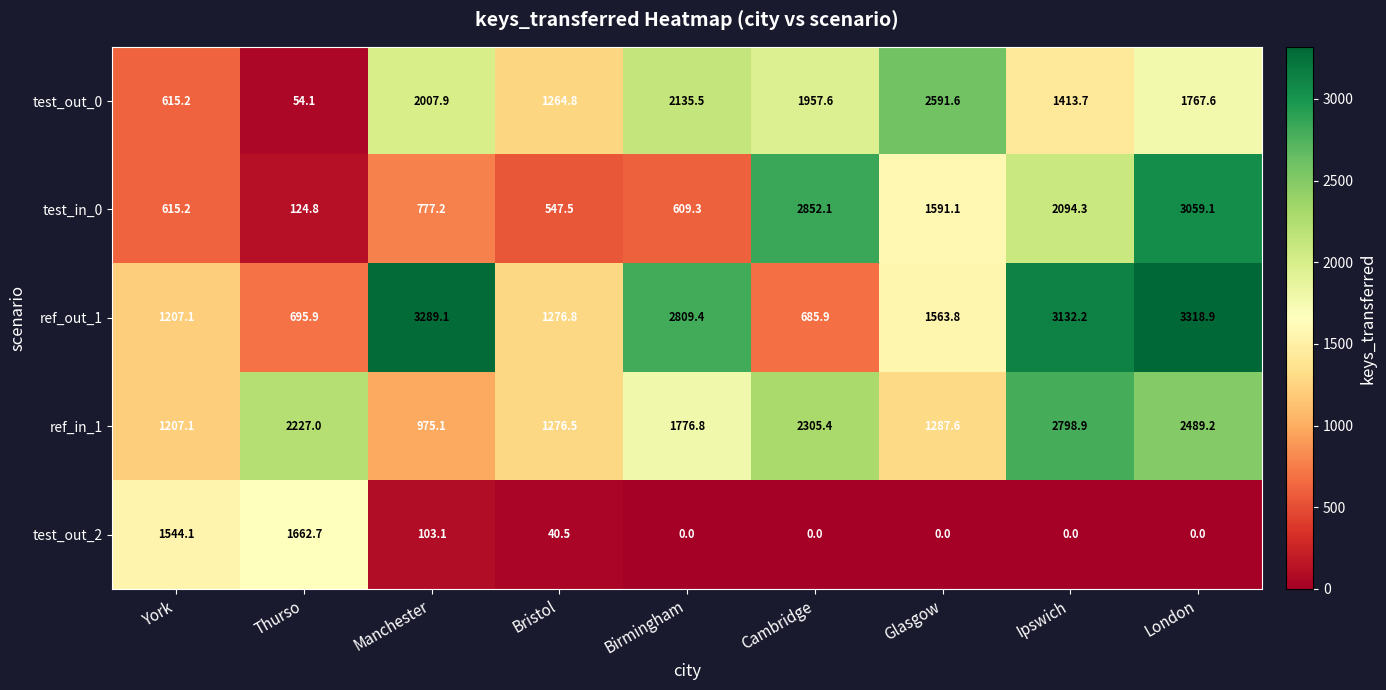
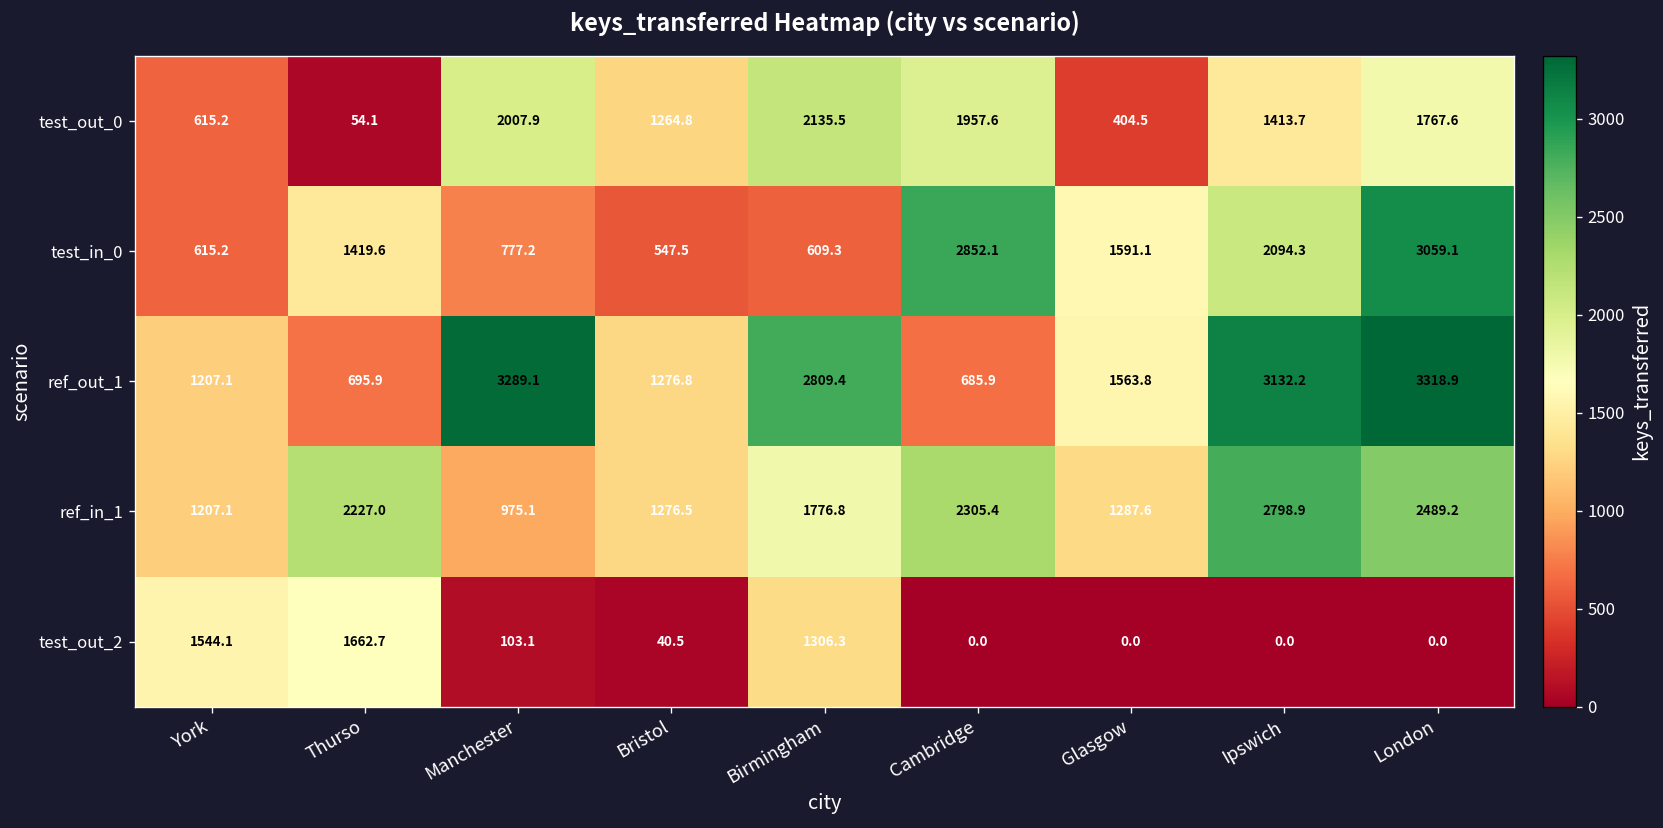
test_out_0, Glasgow: 2591.6 -> 404.5
test_in_0, Thurso: 124.8 -> 1419.6
test_out_2, Birmingham: 0.0 -> 1306.3
